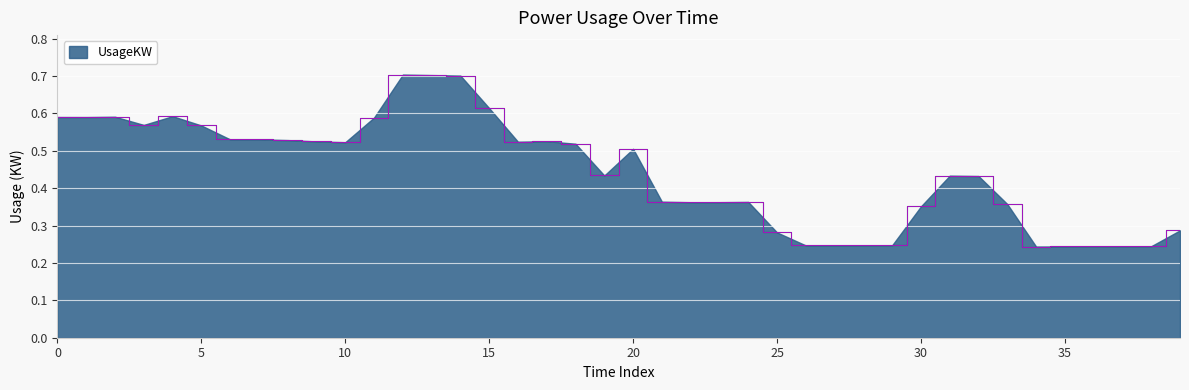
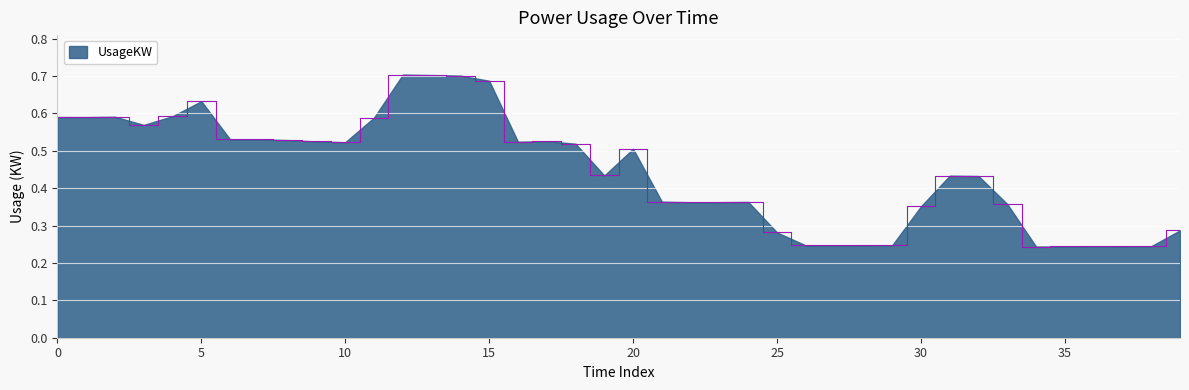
5: 0.57 -> 0.63
15: 0.61 -> 0.69
